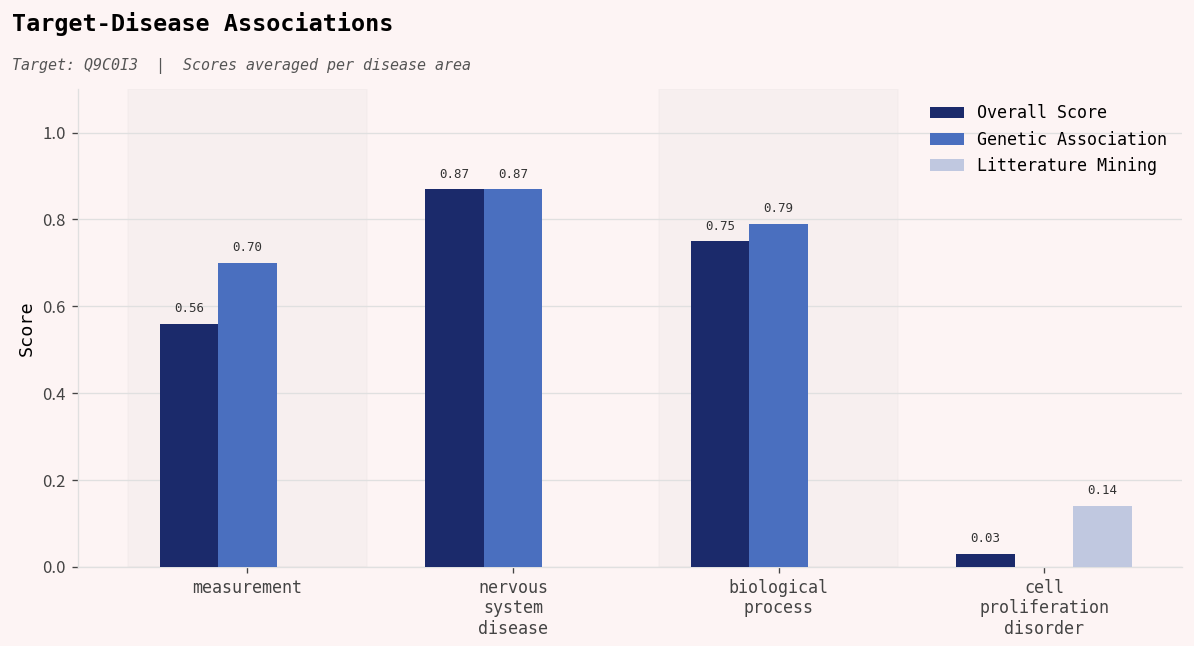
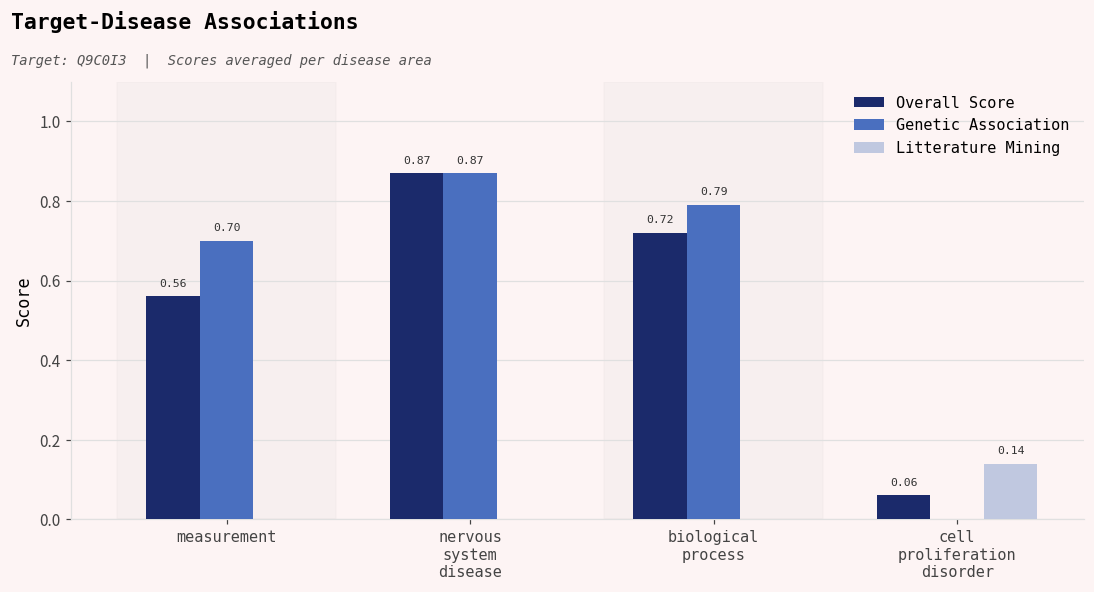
Overall Score, biological process: 0.75 -> 0.72
Overall Score, cell proliferation disorder: 0.03 -> 0.06
